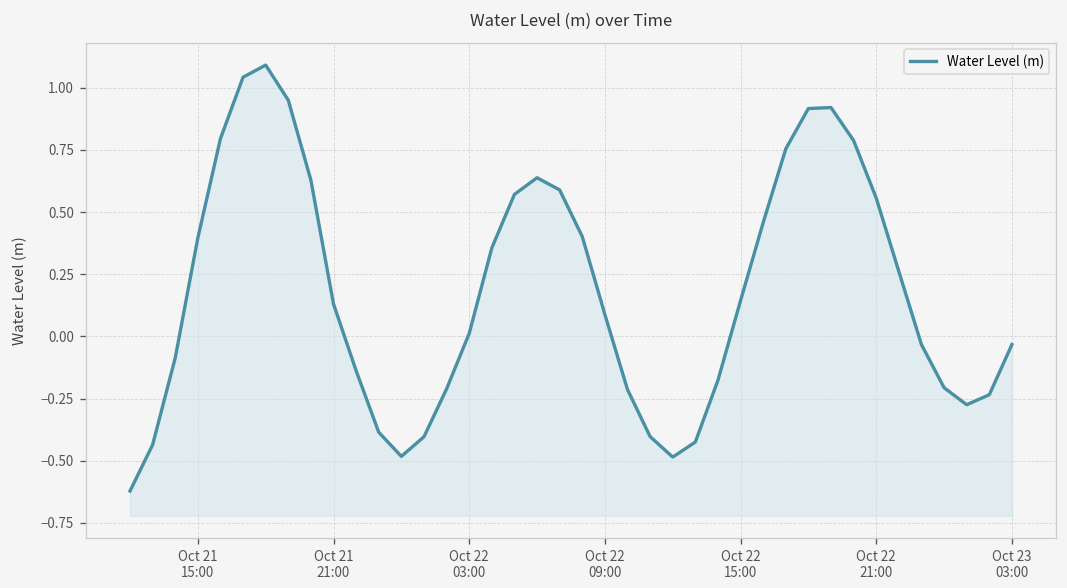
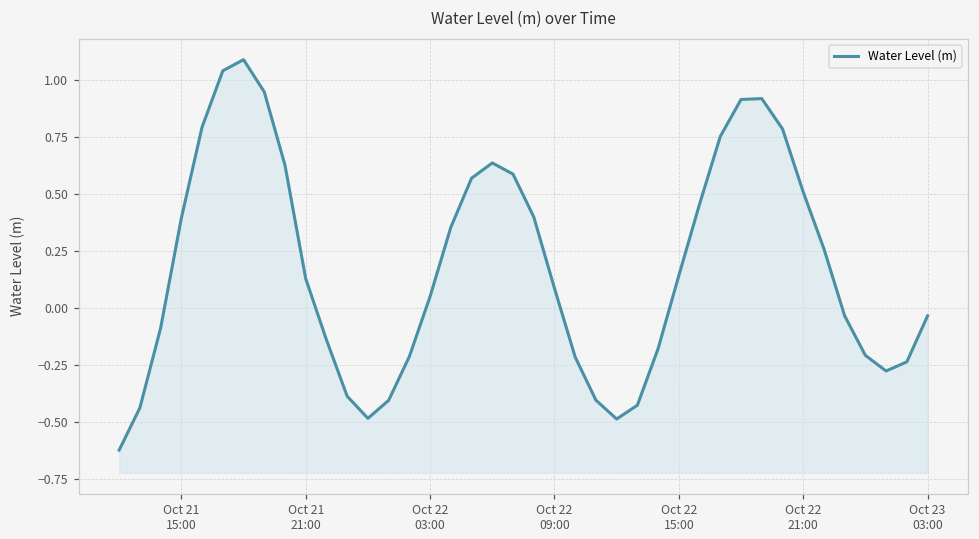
Oct 22 03:00: 0.01 -> 0.05
Oct 22 21:00: 0.56 -> 0.51
